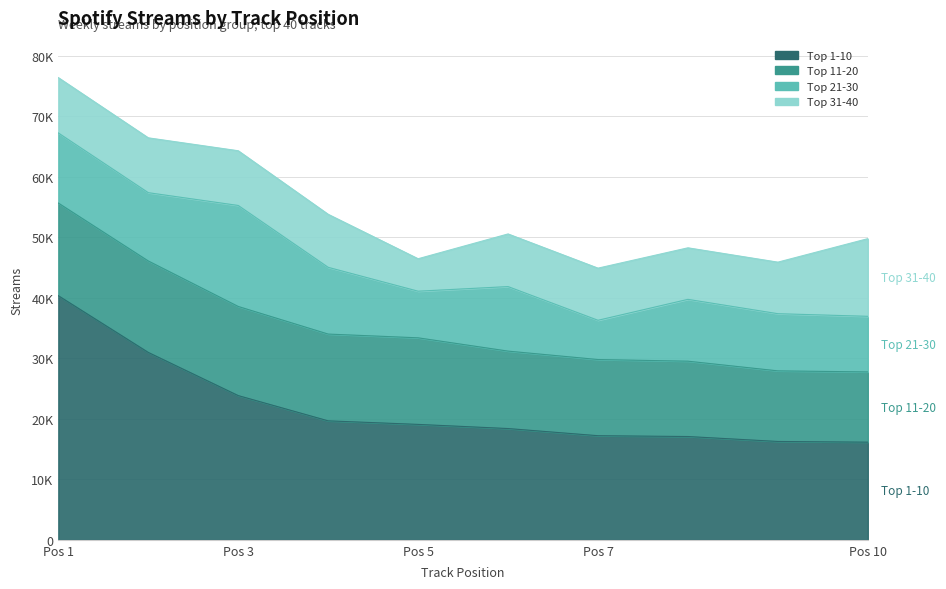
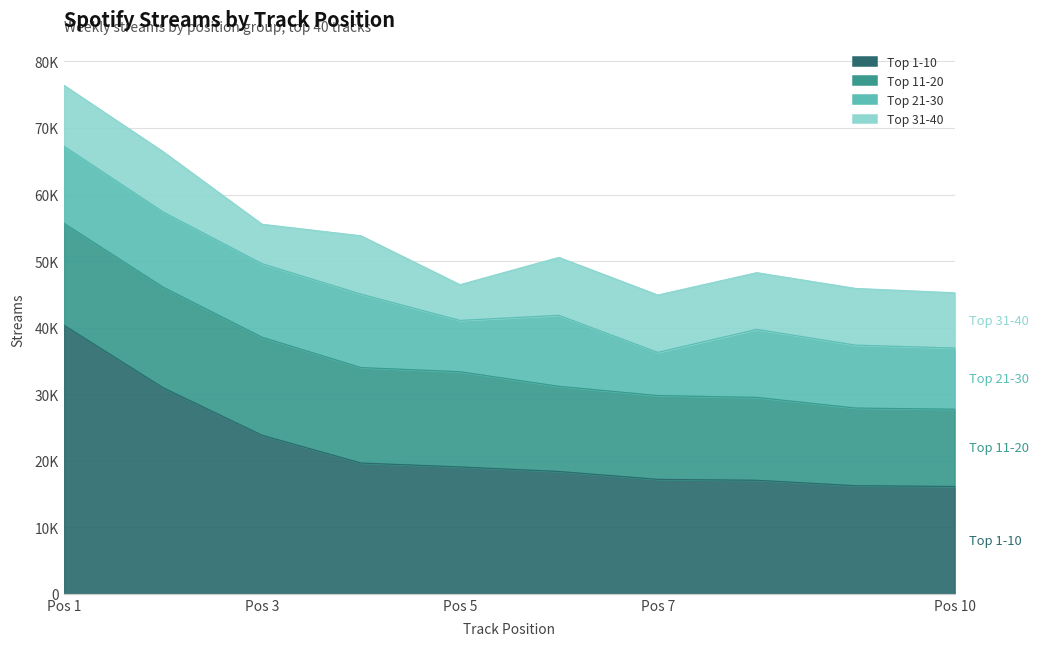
Top 21-30, Pos 3: 17000 -> 11000
Top 31-40, Pos 3: 9000 -> 6000
Top 31-40, Pos 10: 13000 -> 8000
